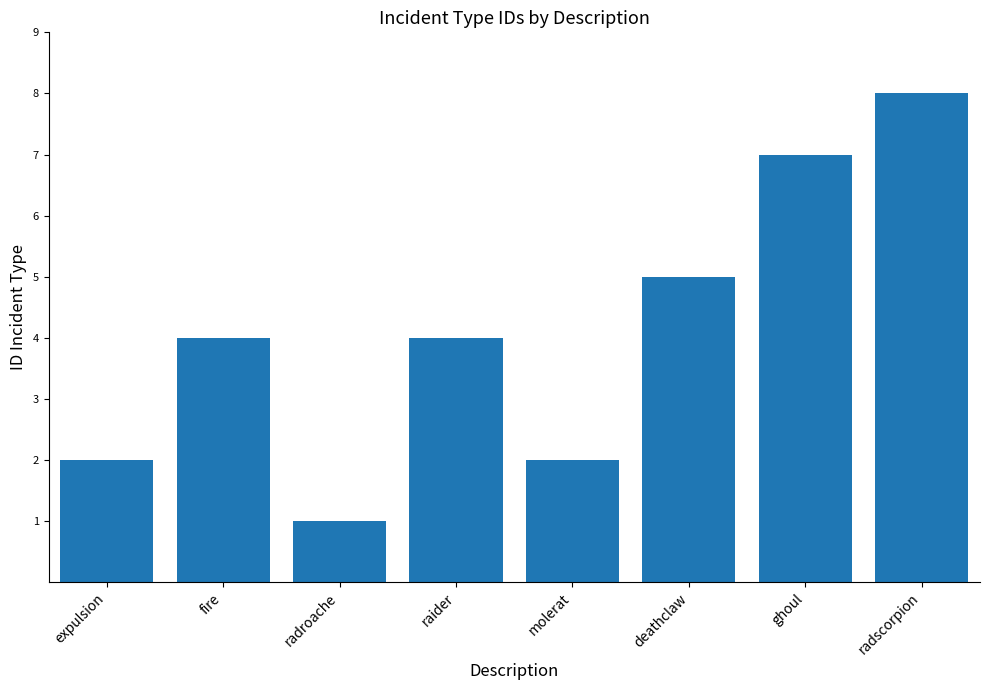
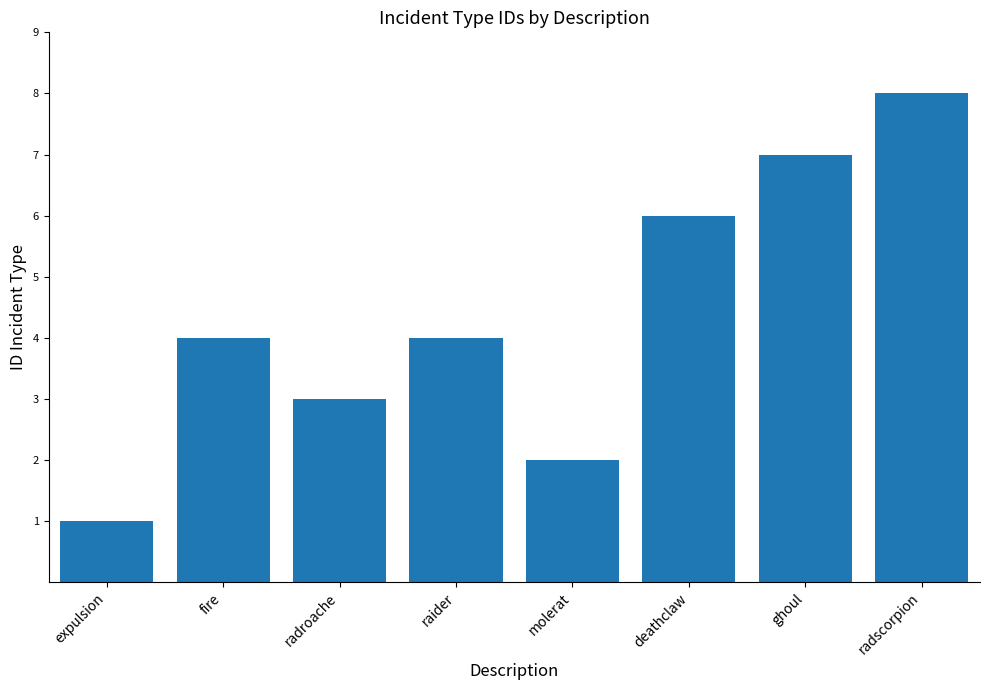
expulsion: 2 -> 1
radroache: 1 -> 3
deathclaw: 5 -> 6
